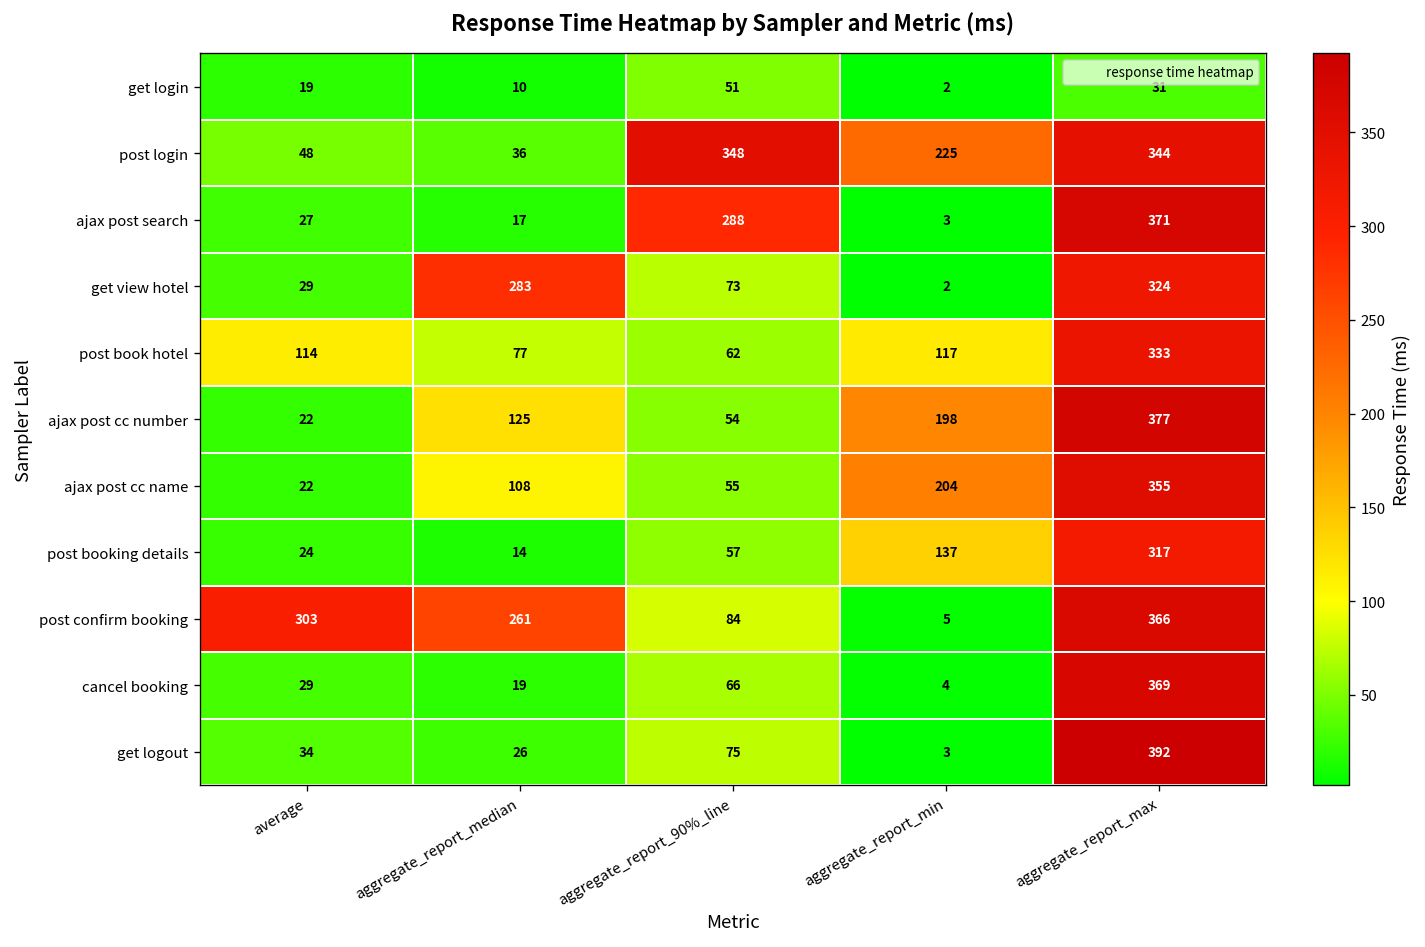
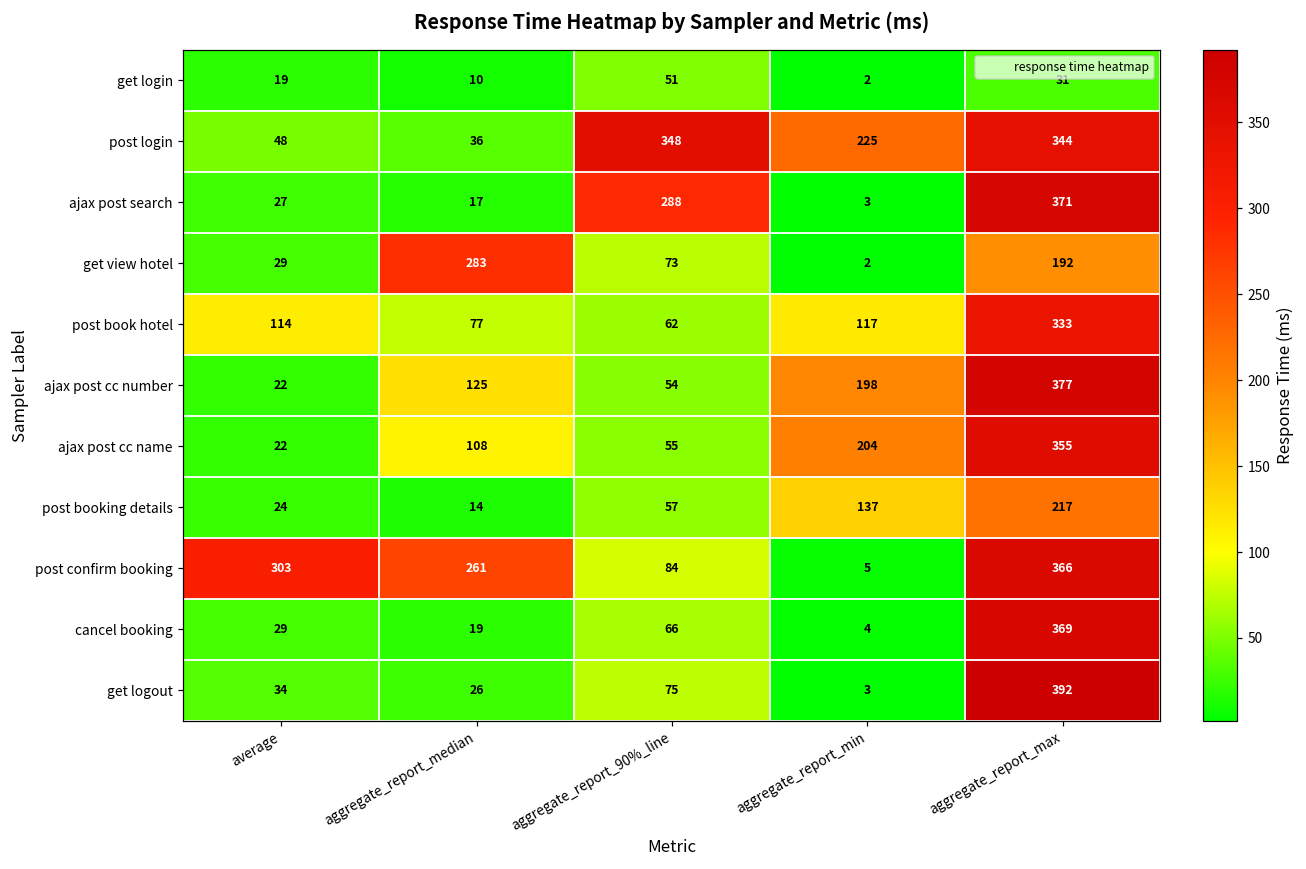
get view hotel, aggregate_report_max: 324 -> 192
post booking details, aggregate_report_max: 317 -> 217
